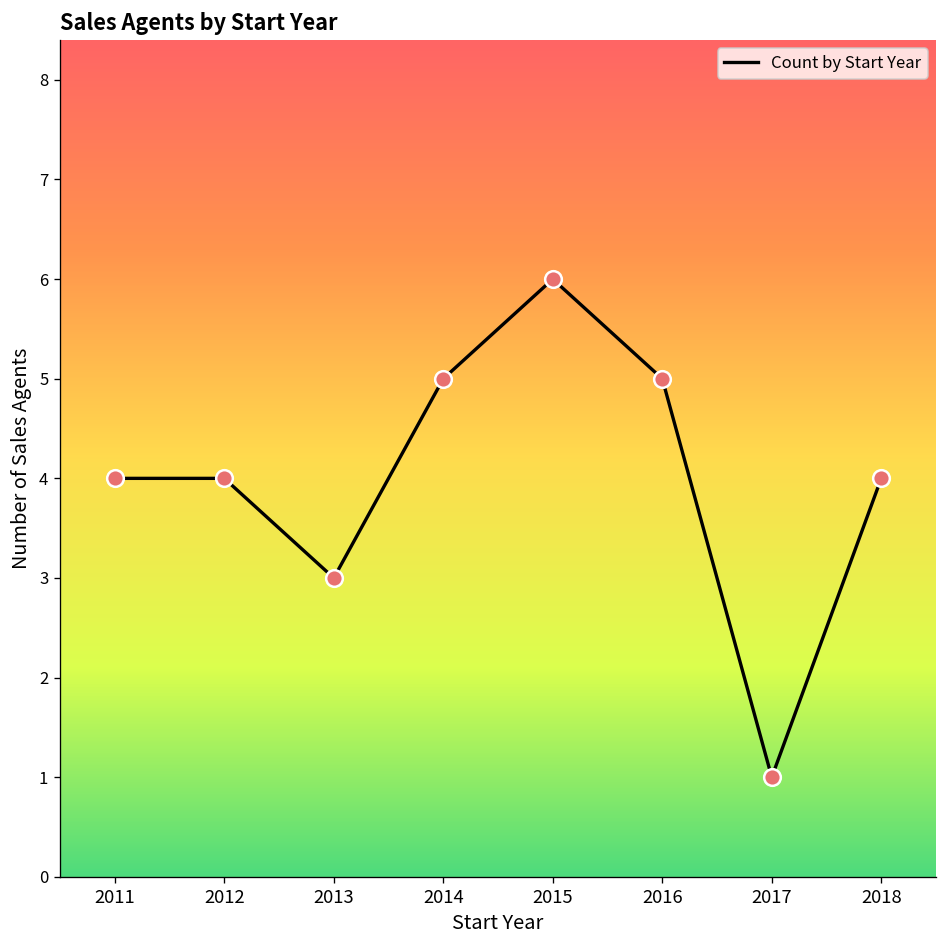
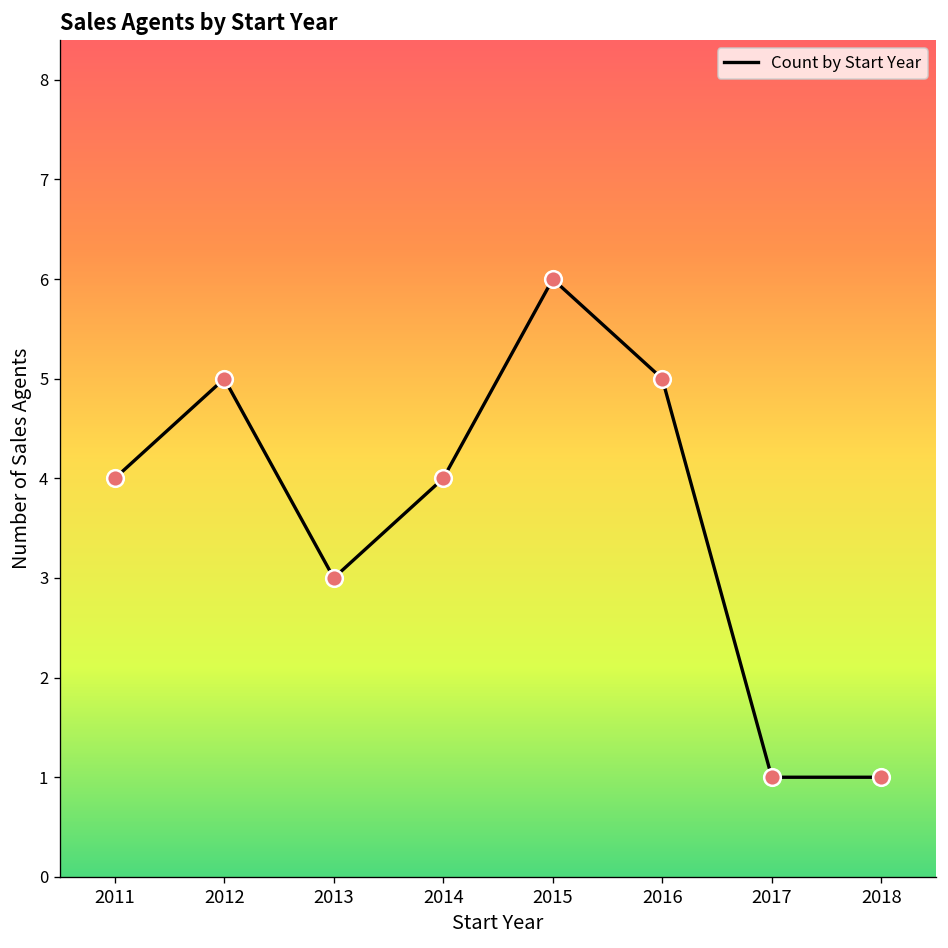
2012: 4 -> 5
2014: 5 -> 4
2018: 4 -> 1
